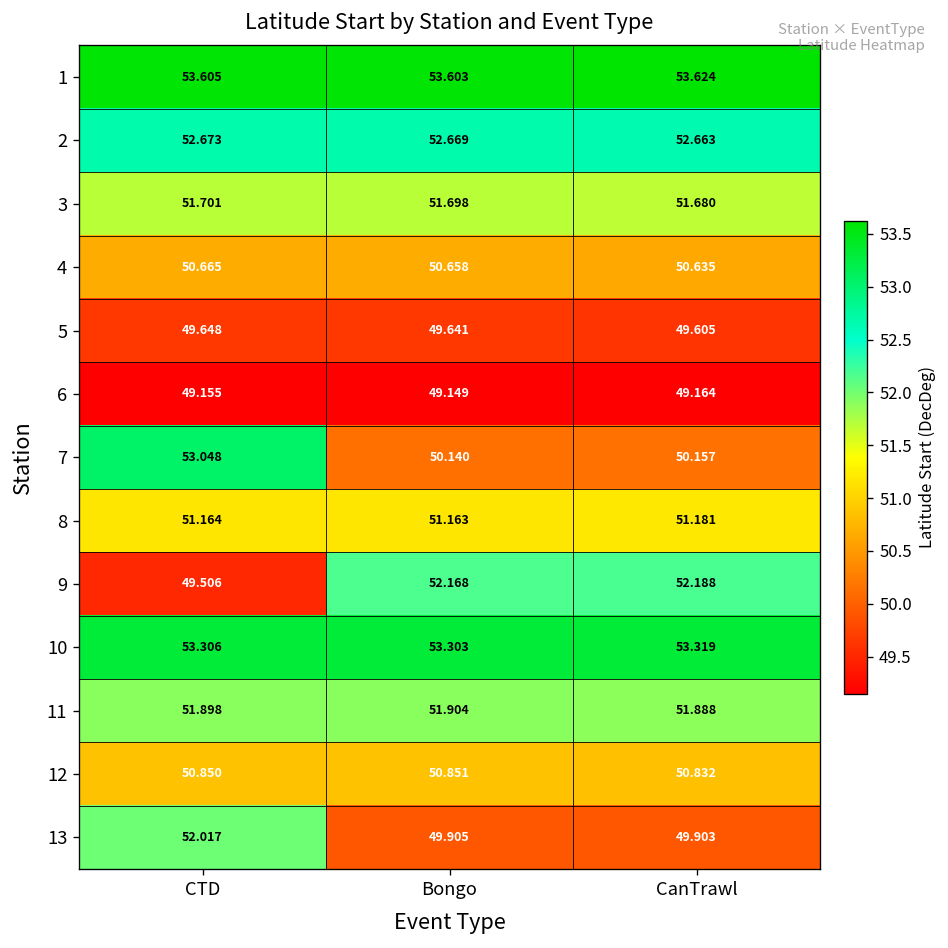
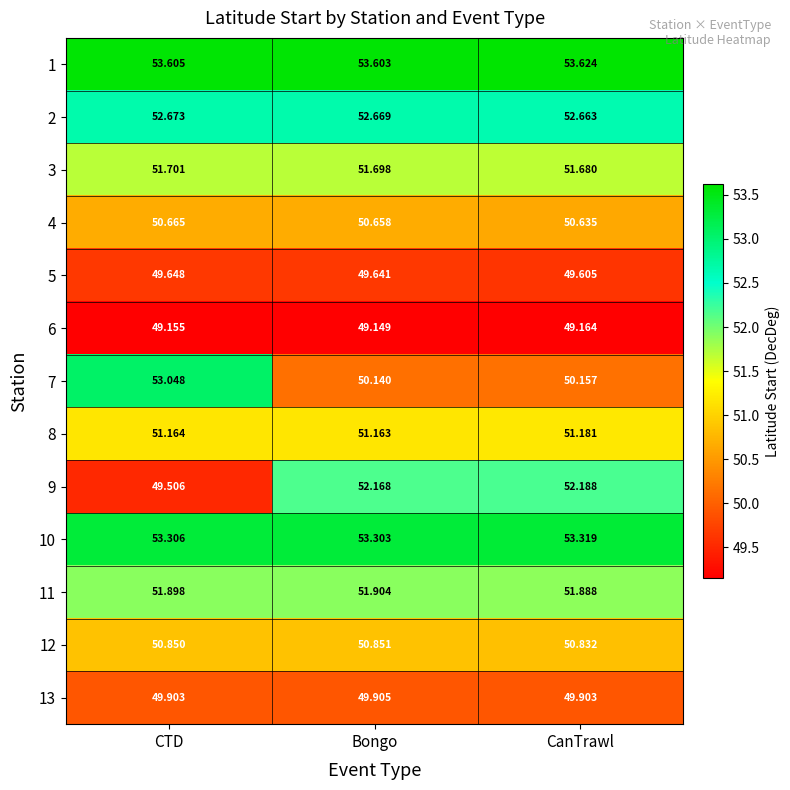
13, CTD: 52.017 -> 49.903
